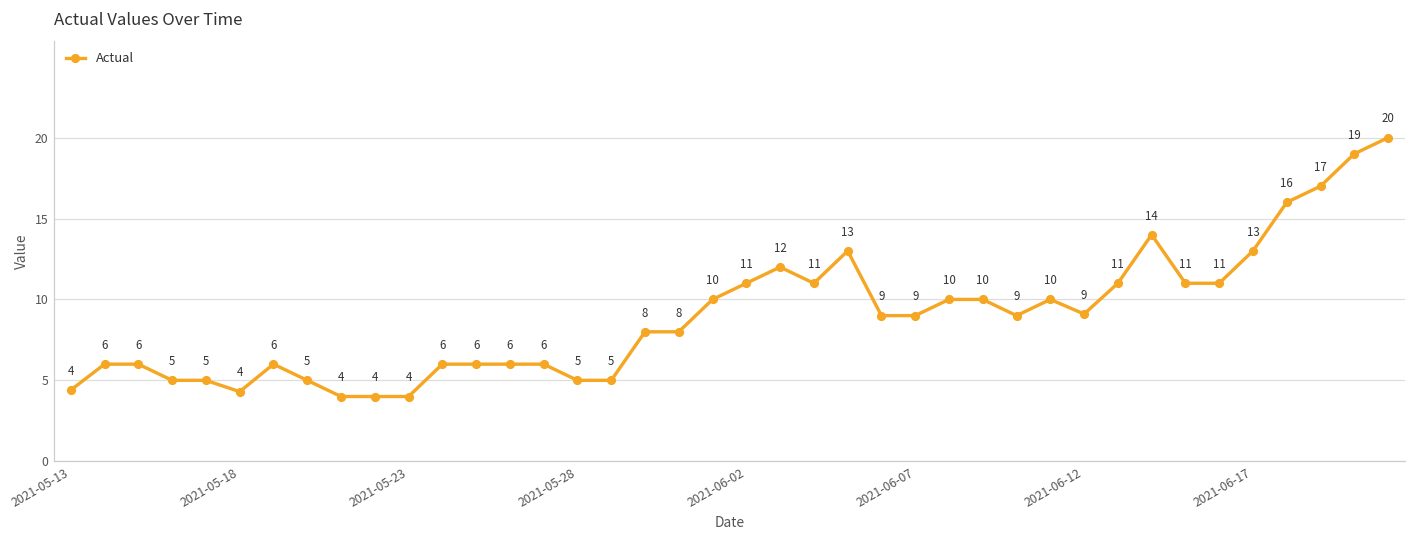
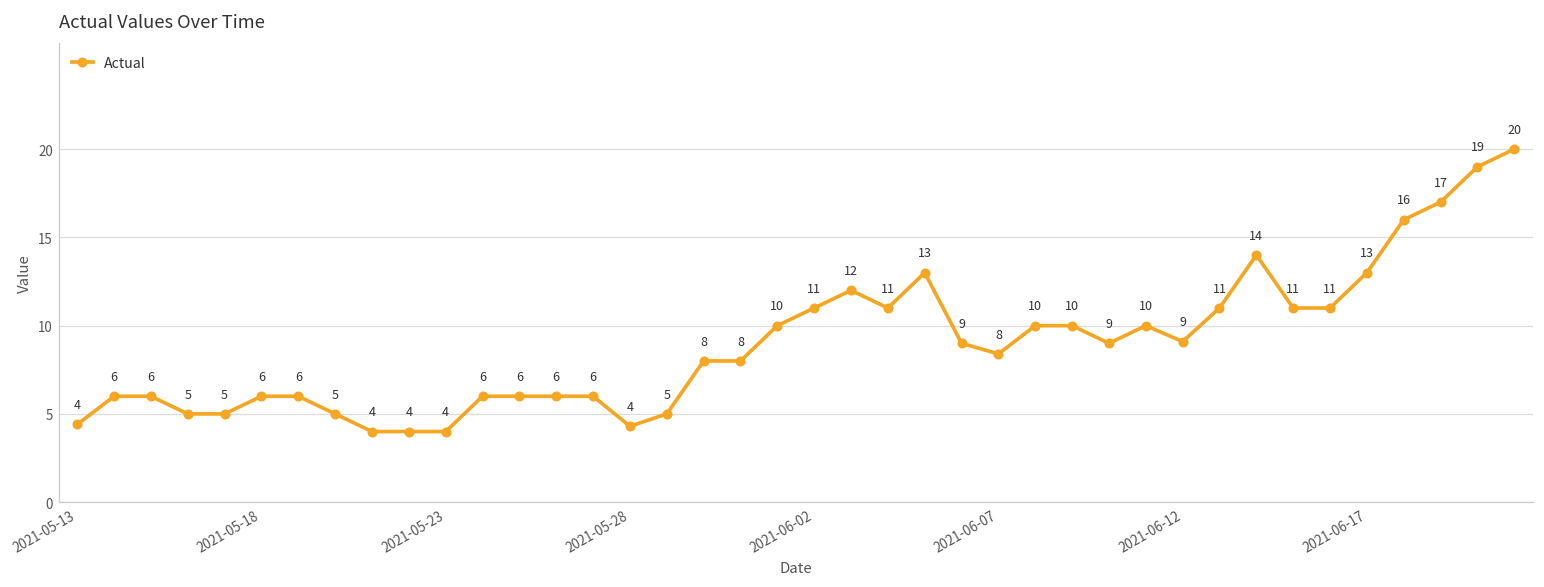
2021-05-18: 4 -> 6
2021-05-28: 5 -> 4
2021-06-07: 9 -> 8
